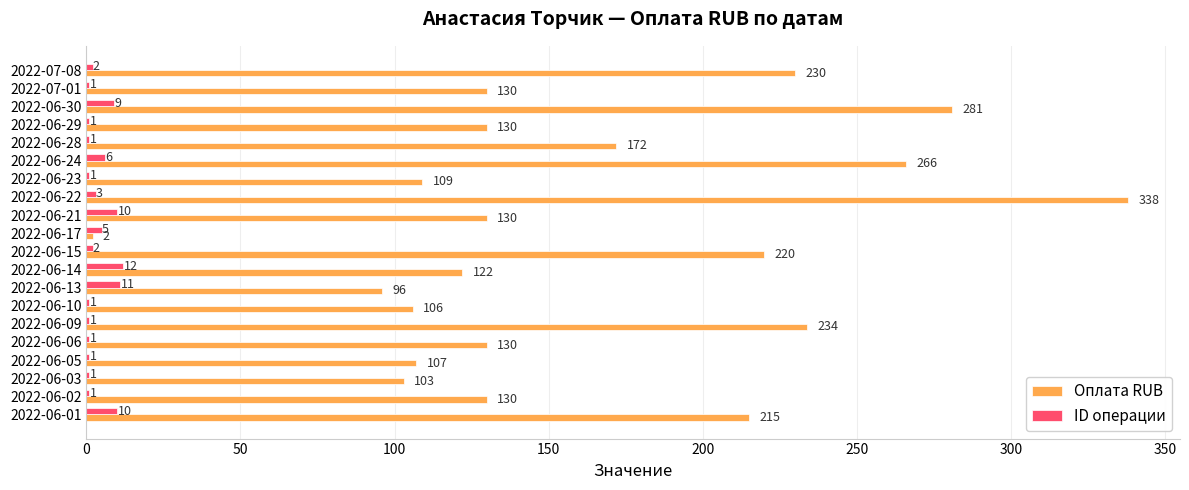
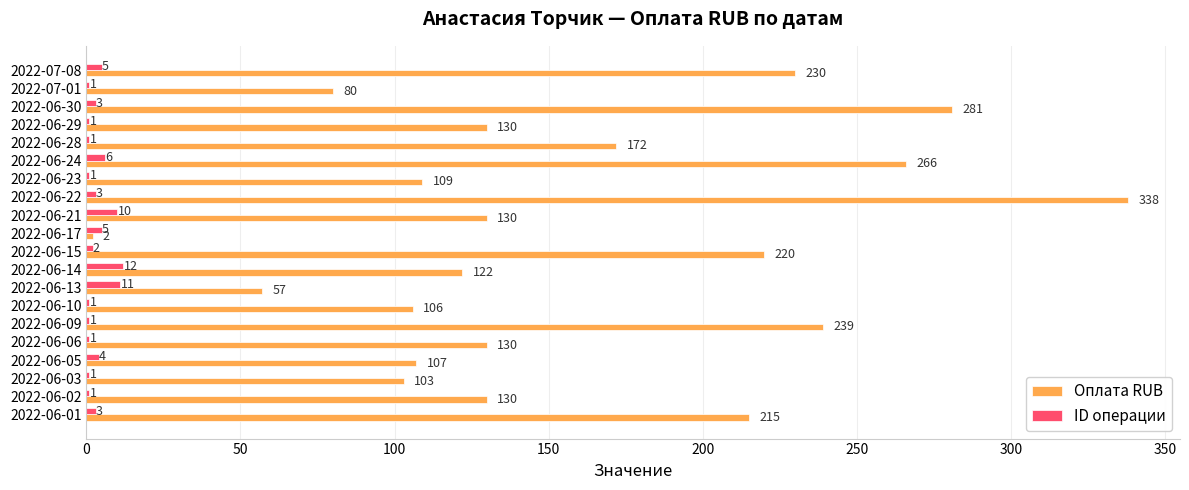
ID операции, 2022-07-08: 2 -> 5
Оплата RUB, 2022-07-01: 130 -> 80
ID операции, 2022-06-30: 9 -> 3
Оплата RUB, 2022-06-13: 96 -> 57
Оплата RUB, 2022-06-09: 234 -> 239
ID операции, 2022-06-05: 1 -> 4
ID операции, 2022-06-01: 10 -> 3
